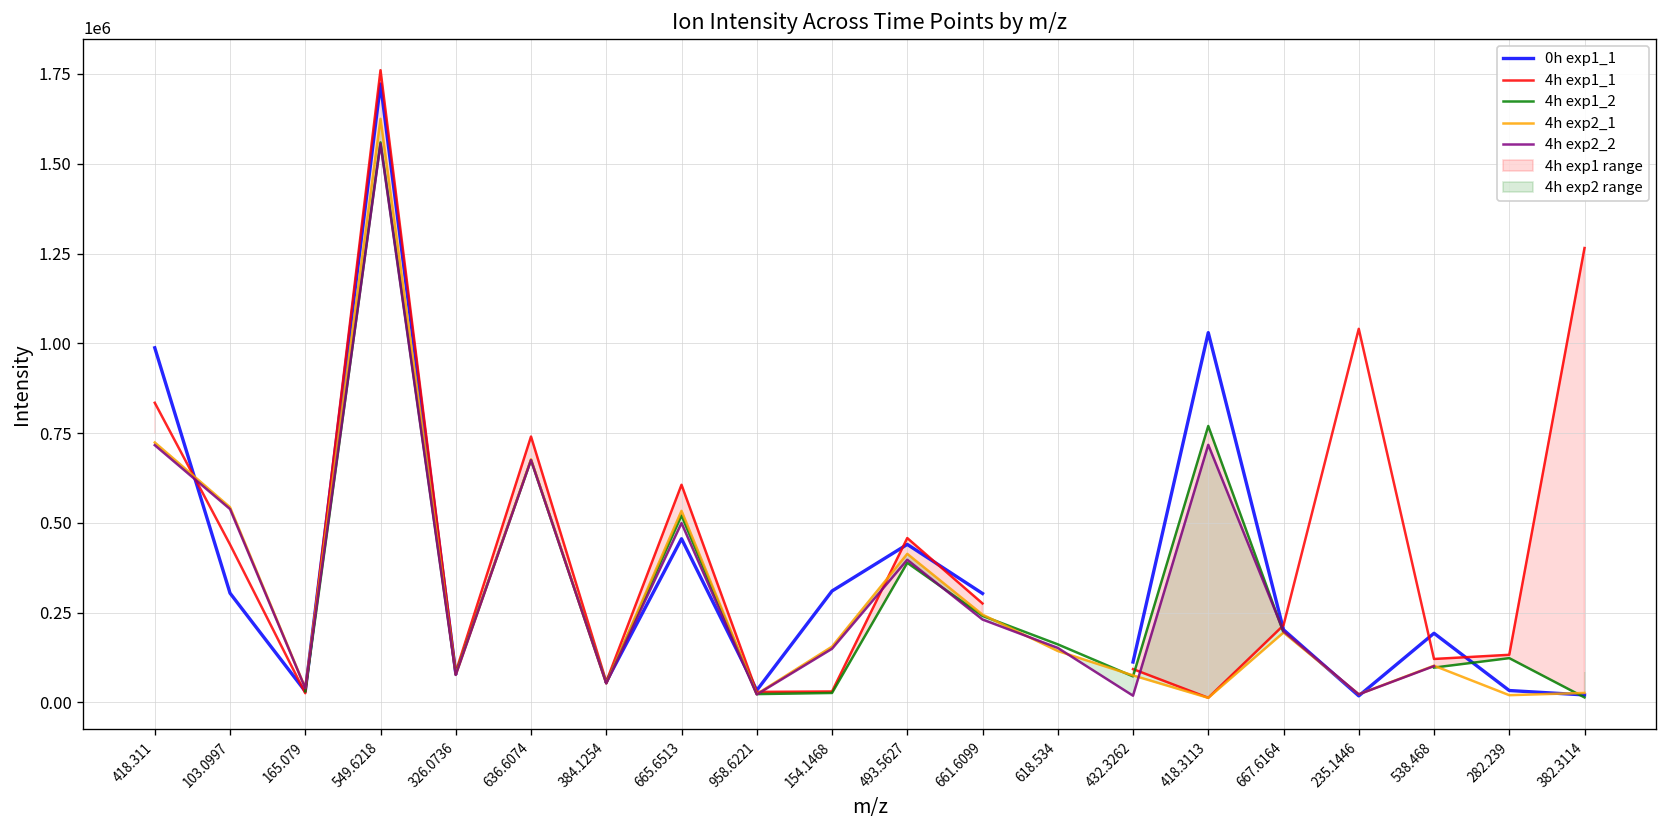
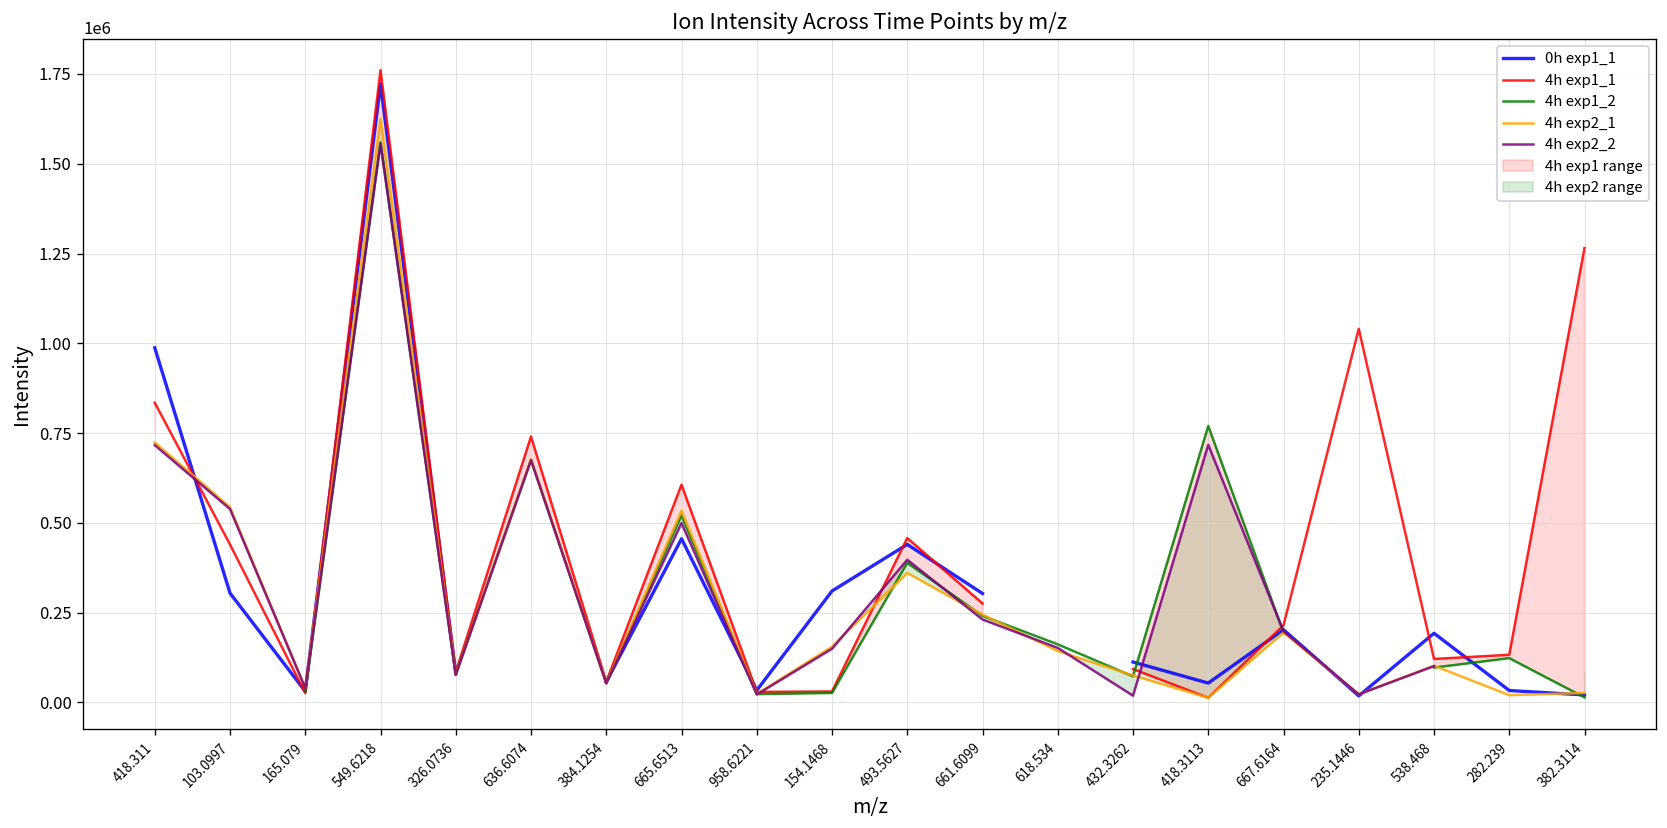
4h exp2_1, 493.5627: 410000 -> 360000
0h exp1_1, 418.3113: 1030000 -> 50000
